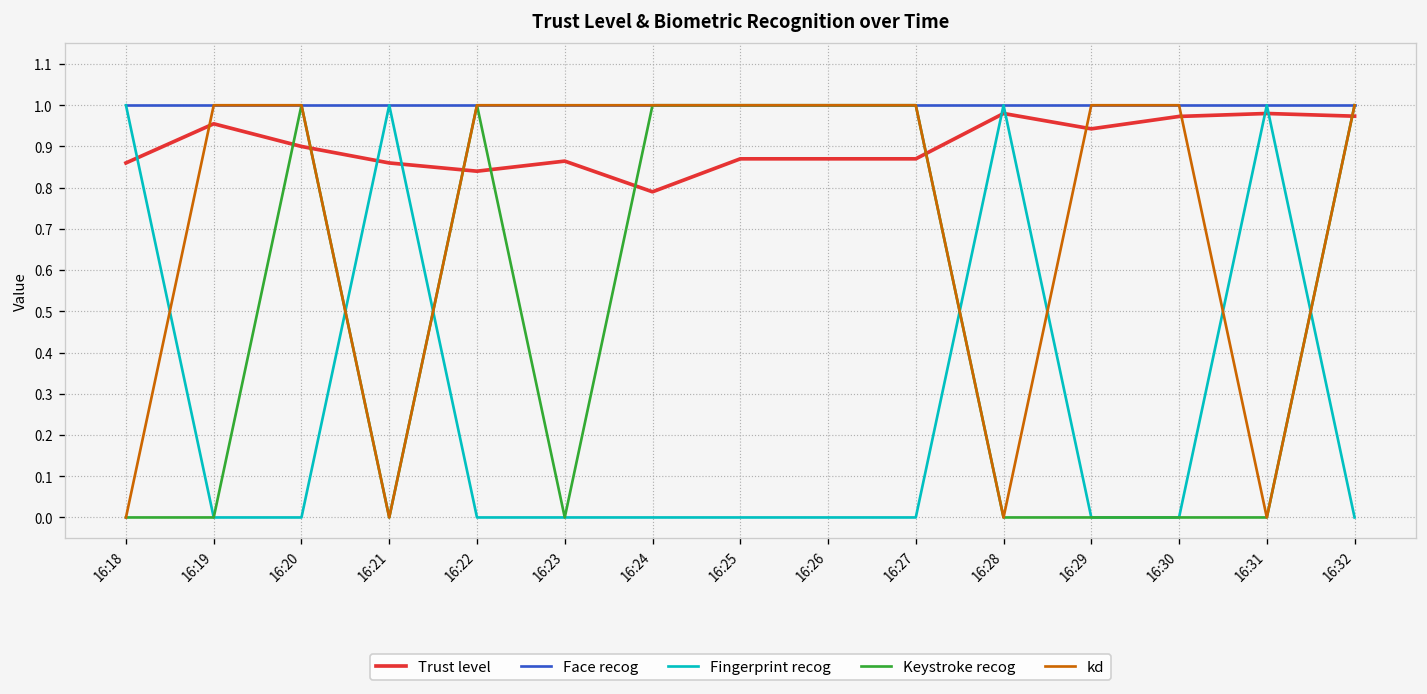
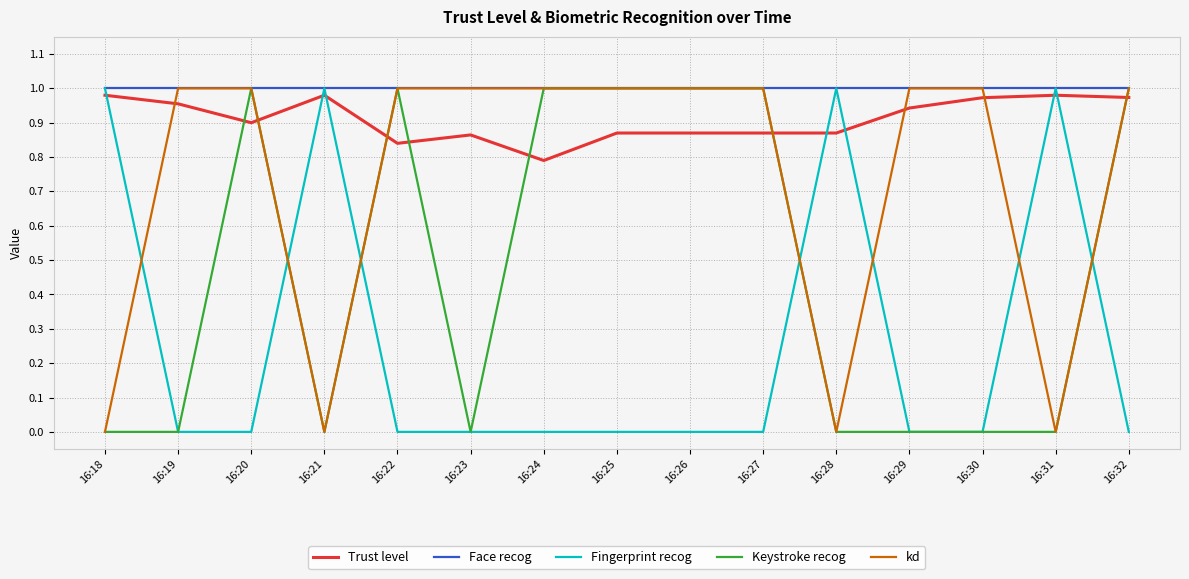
Trust level, 16:18: 0.86 -> 0.98
Trust level, 16:21: 0.86 -> 0.98
Trust level, 16:28: 0.98 -> 0.87
